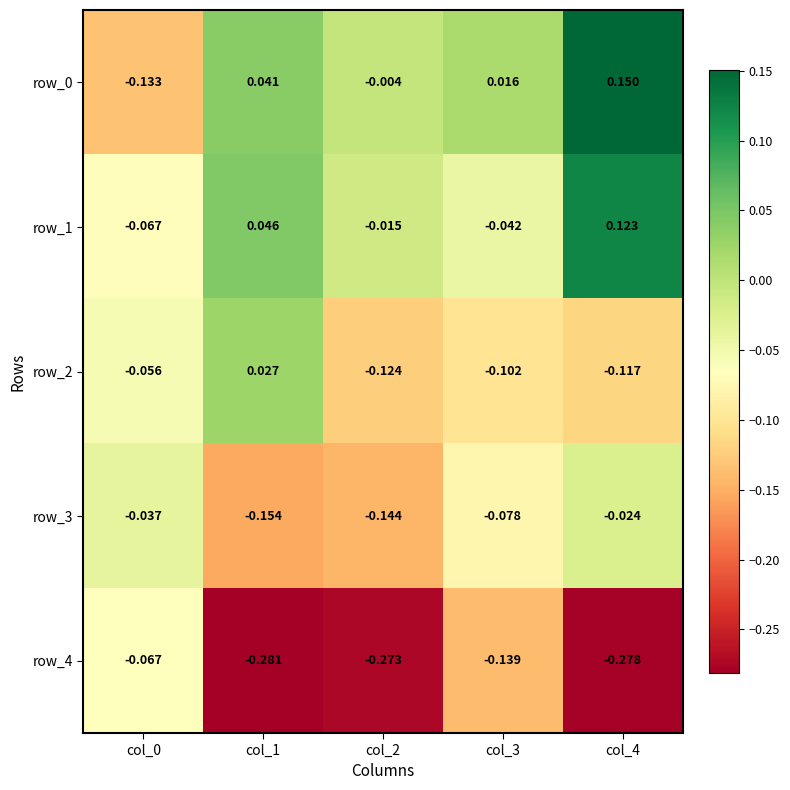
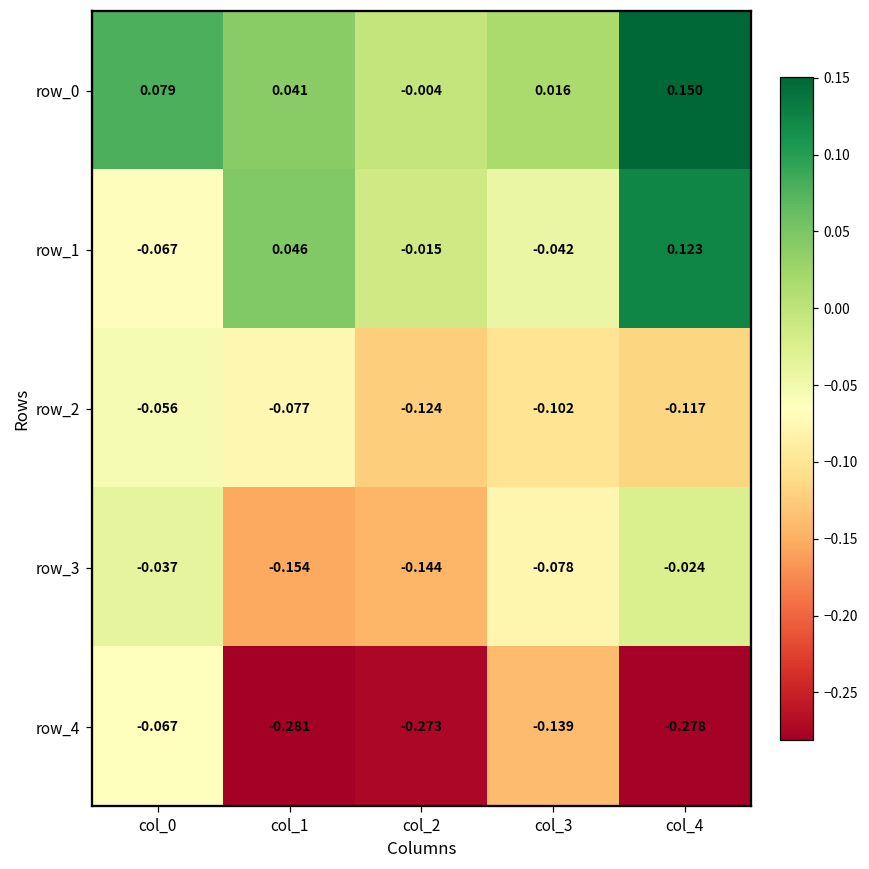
row_0, col_0: -0.133 -> 0.079
row_2, col_1: 0.027 -> -0.077
